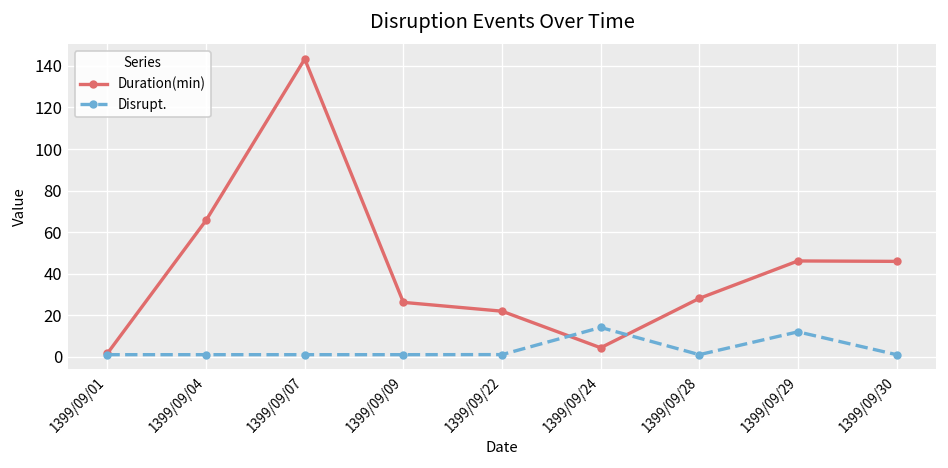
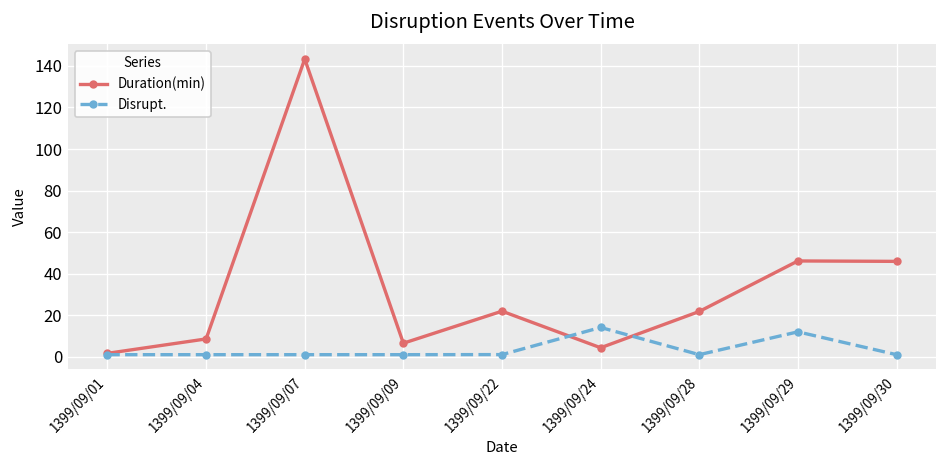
Duration(min), 1399/09/04: 66 -> 9
Duration(min), 1399/09/09: 26 -> 7
Duration(min), 1399/09/28: 28 -> 22
